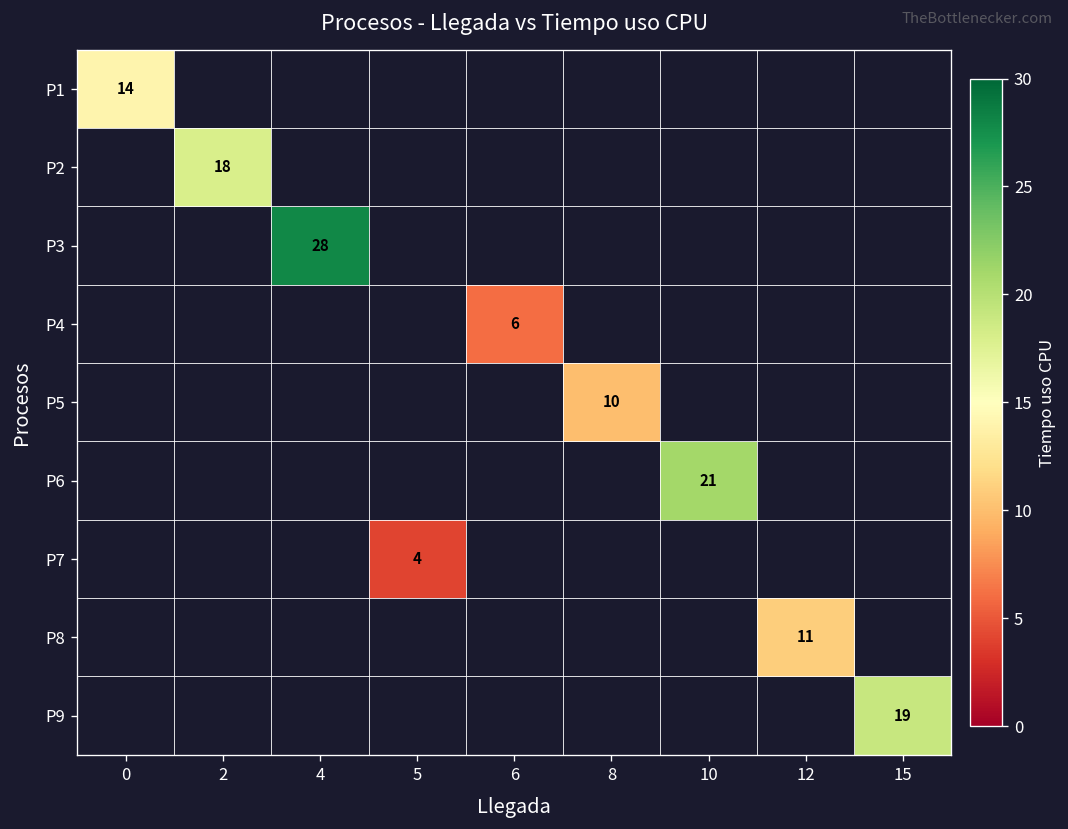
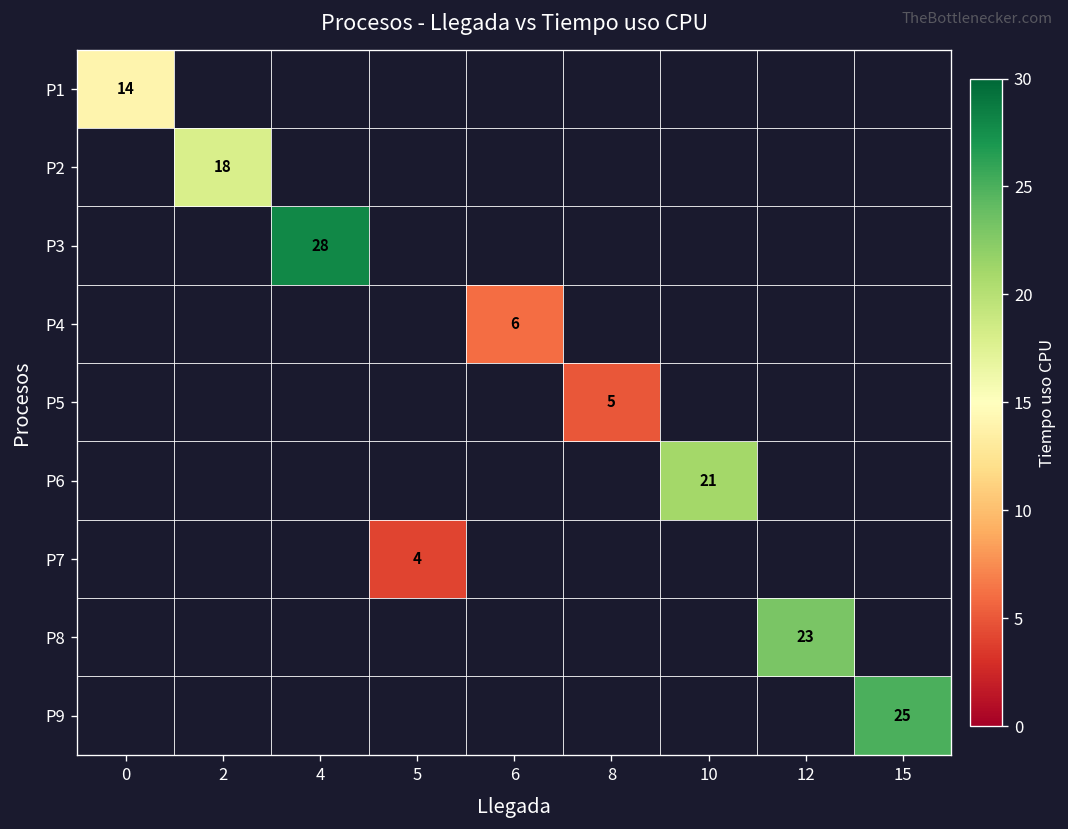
P5, 8: 10 -> 5
P8, 12: 11 -> 23
P9, 15: 19 -> 25
